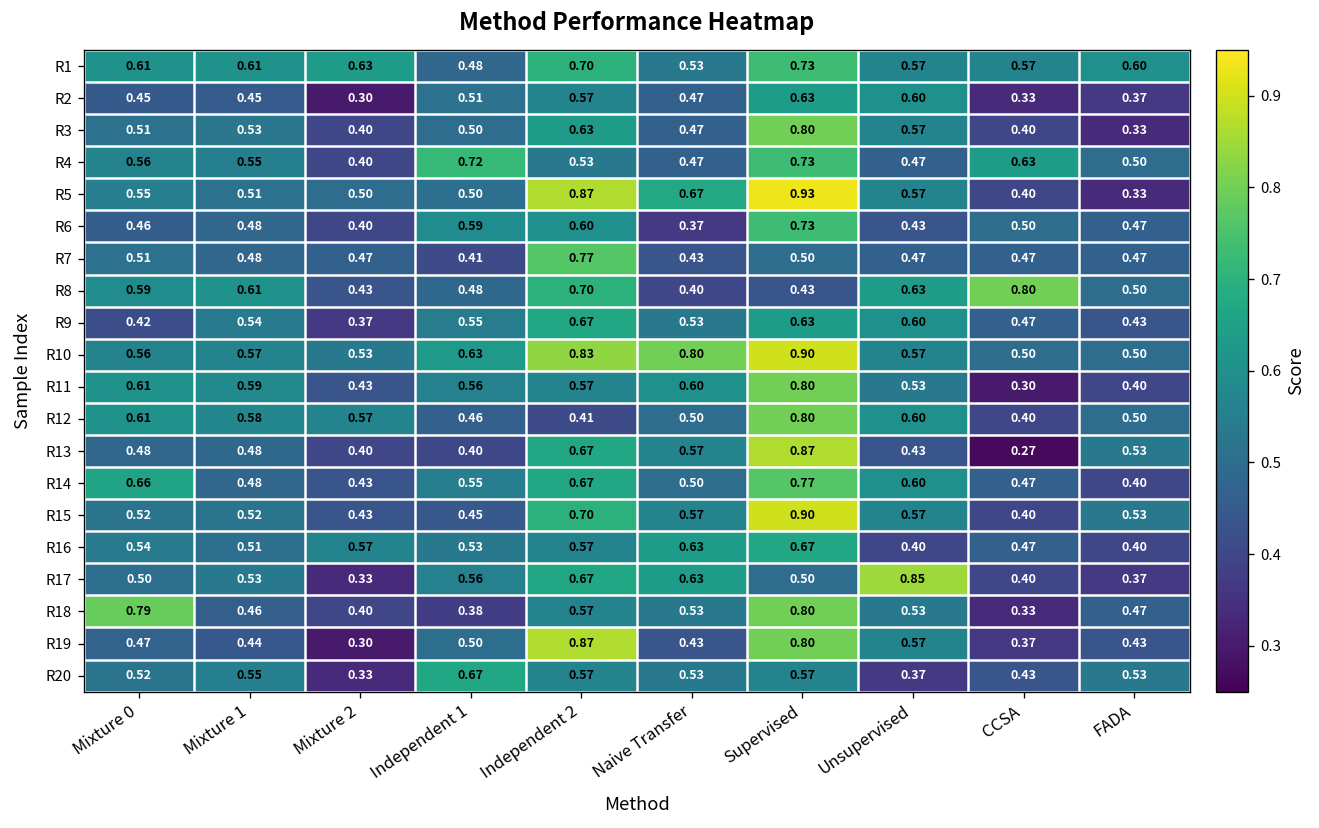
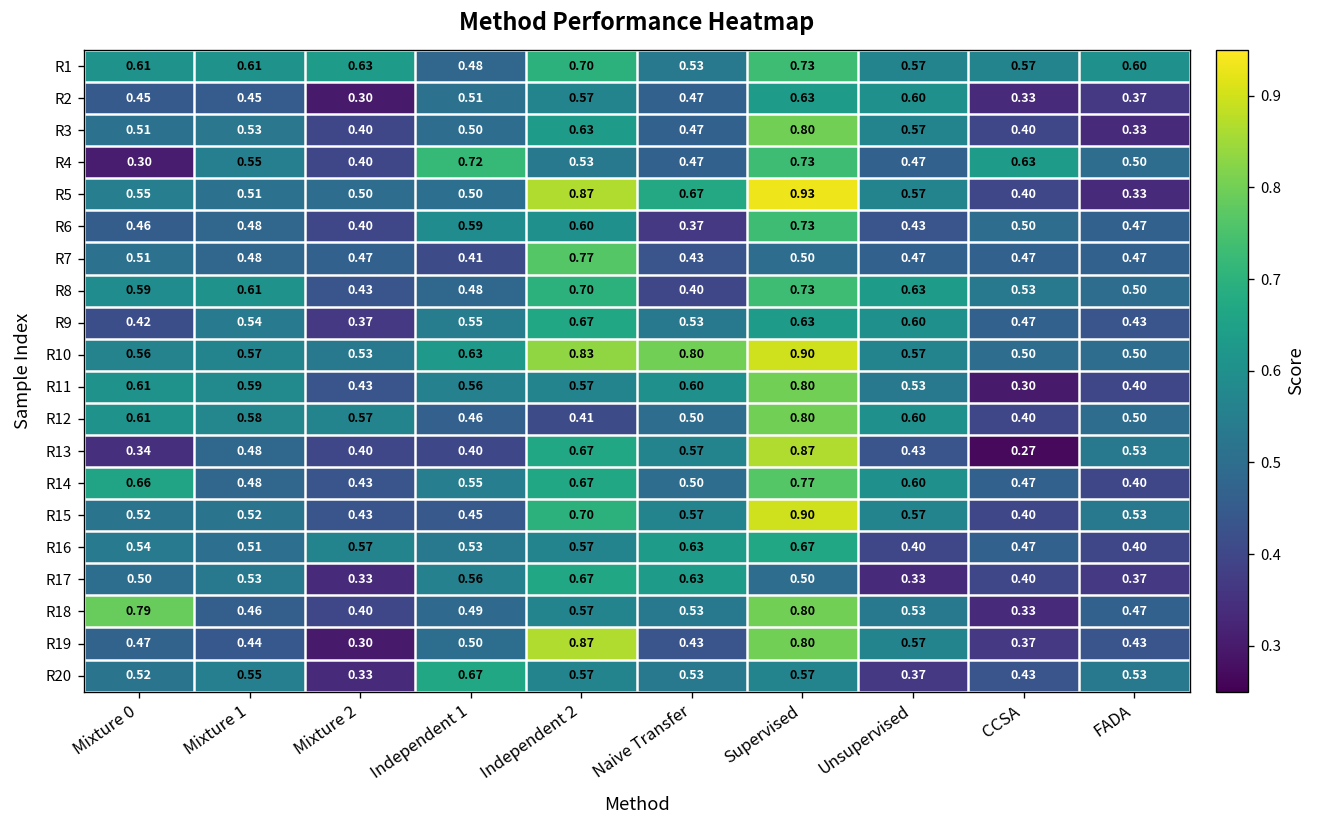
R4, Mixture 0: 0.56 -> 0.30
R8, Supervised: 0.43 -> 0.73
R8, CCSA: 0.80 -> 0.53
R13, Mixture 0: 0.48 -> 0.34
R17, Unsupervised: 0.85 -> 0.33
R18, Independent 1: 0.38 -> 0.49
